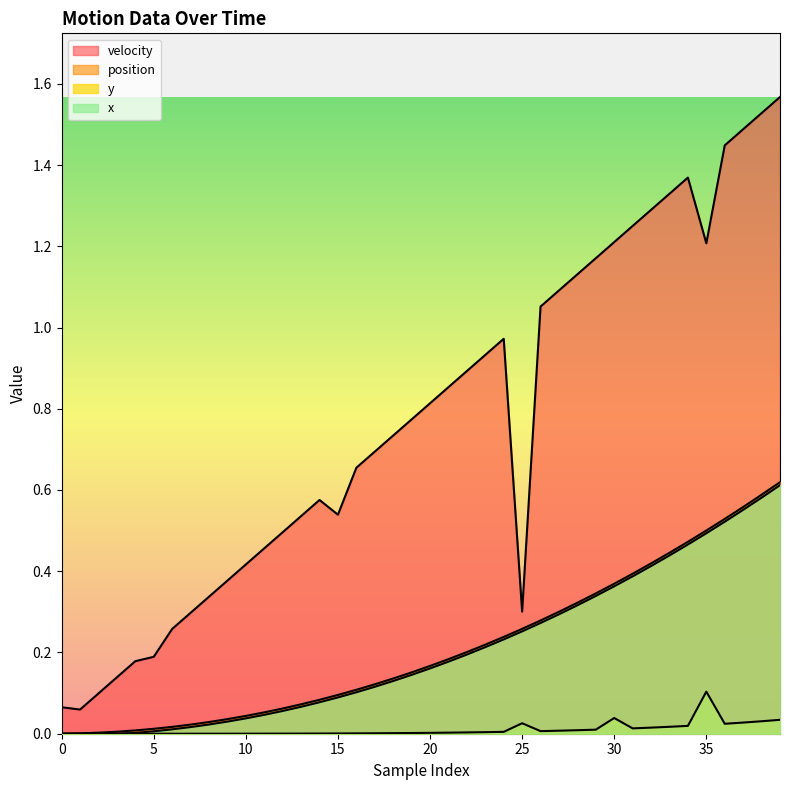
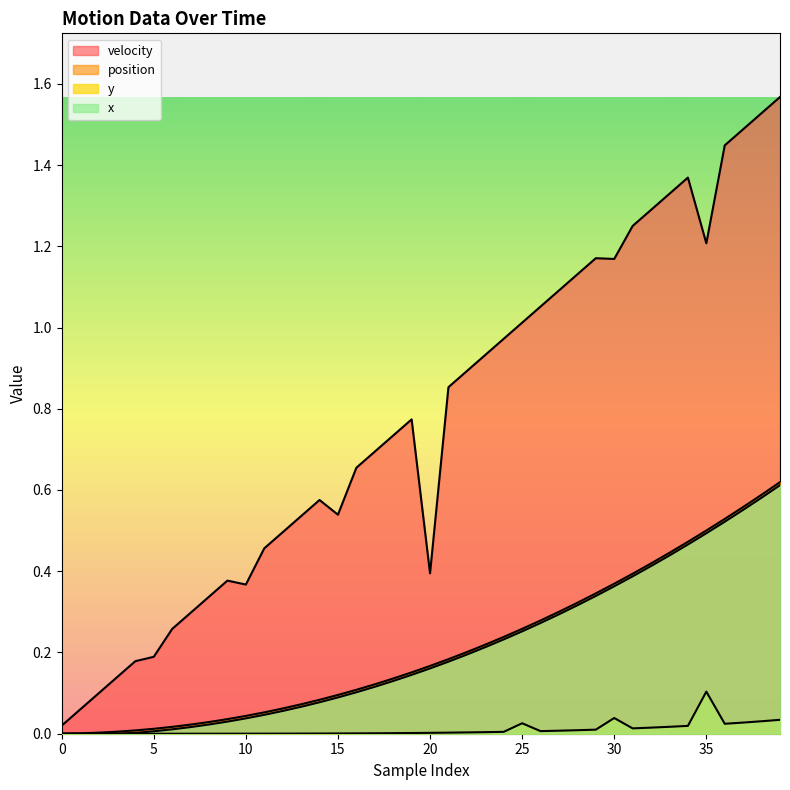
velocity, 0: 0.07 -> 0.02
velocity, 10: 0.42 -> 0.37
velocity, 20: 0.81 -> 0.39
velocity, 25: 0.30 -> 1.01
velocity, 30: 1.21 -> 1.17
